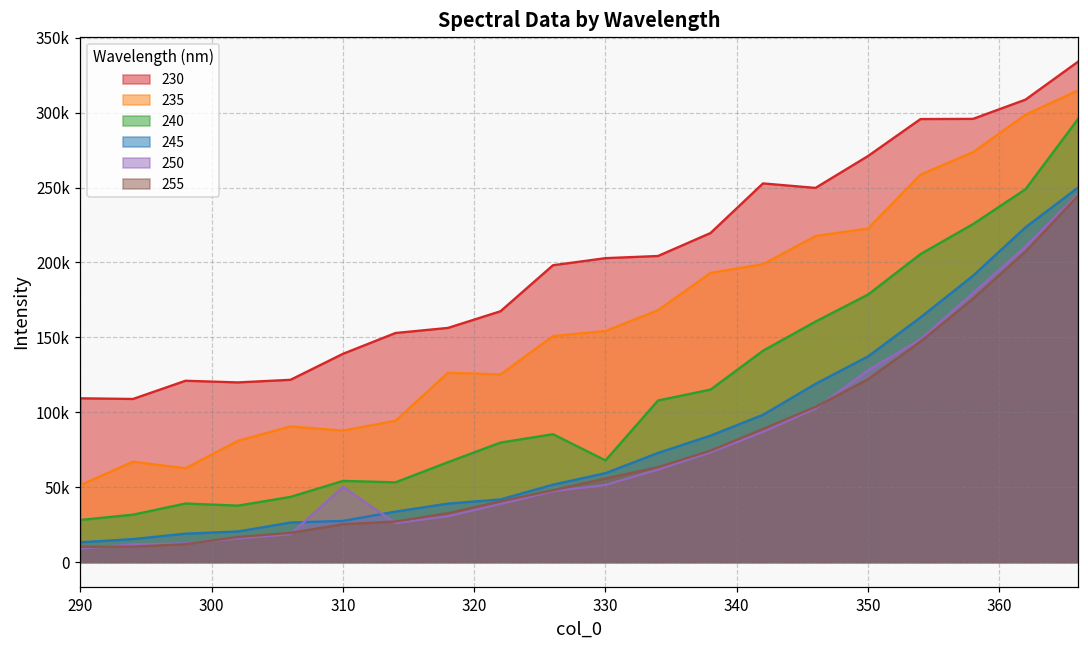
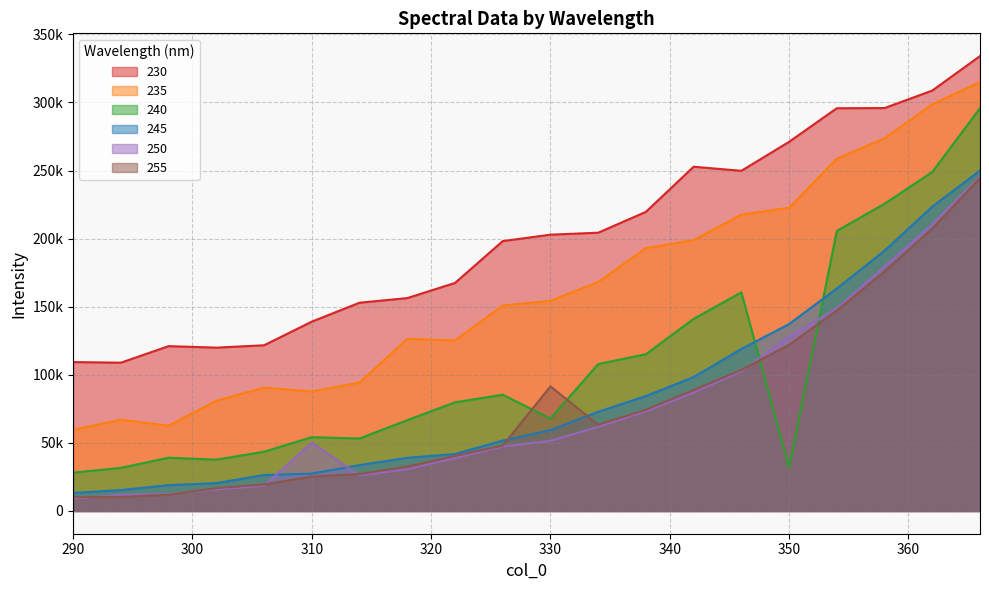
235, 290: 51000 -> 60000
255, 330: 56000 -> 91000
240, 350: 179000 -> 32000
